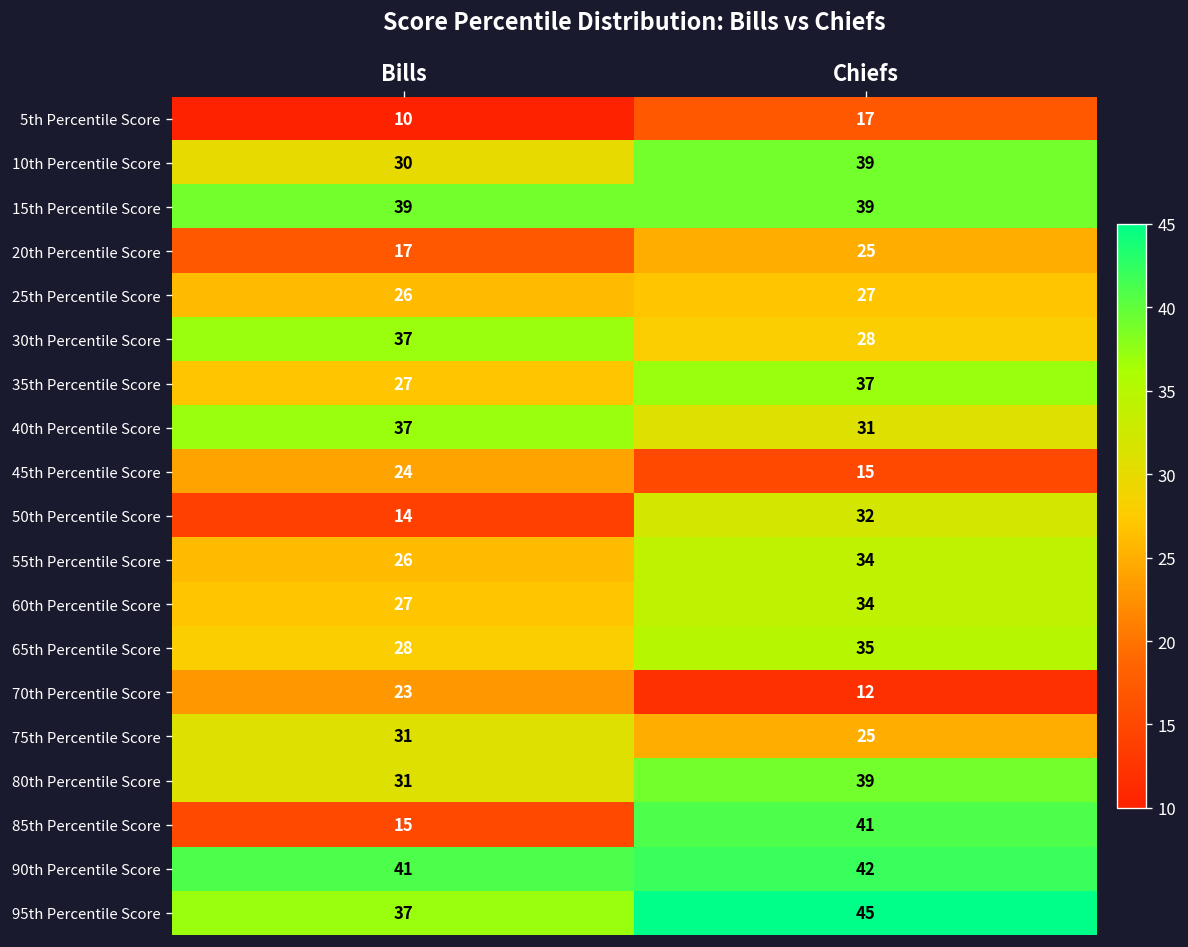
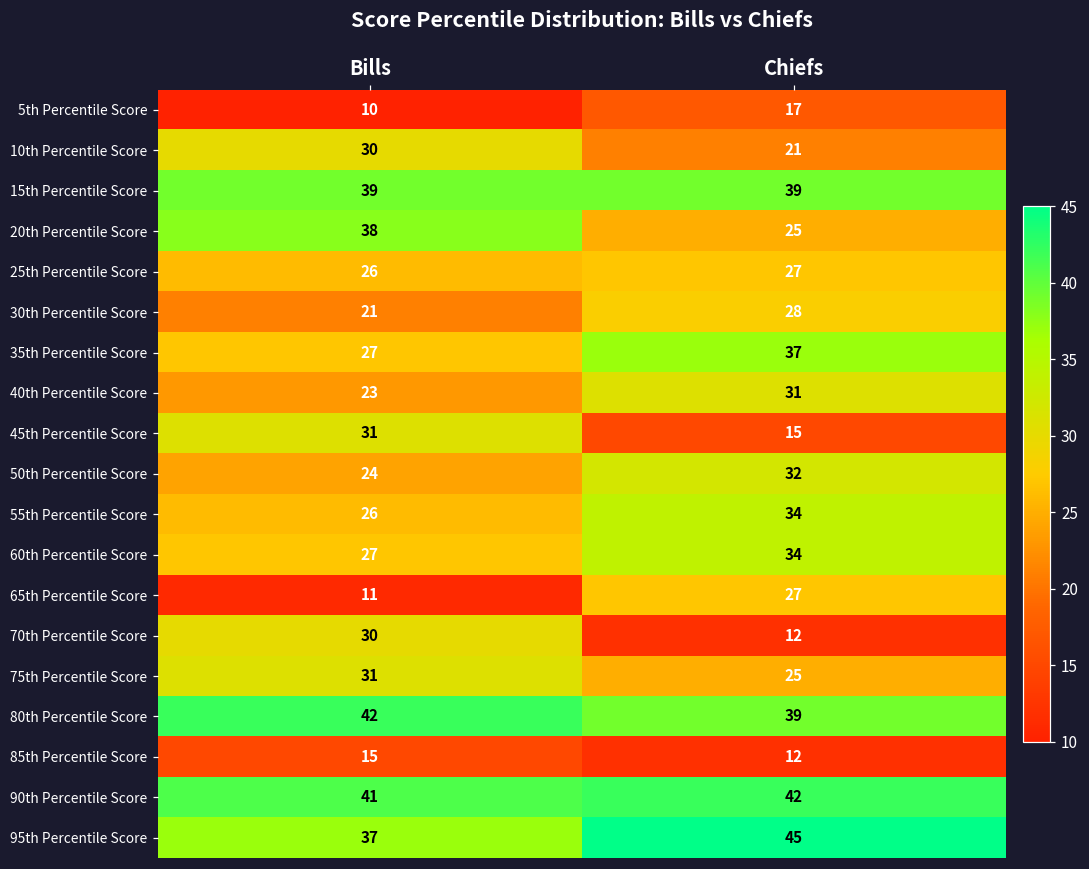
10th Percentile Score, Chiefs: 39 -> 21
20th Percentile Score, Bills: 17 -> 38
30th Percentile Score, Bills: 37 -> 21
40th Percentile Score, Bills: 37 -> 23
45th Percentile Score, Bills: 24 -> 31
50th Percentile Score, Bills: 14 -> 24
65th Percentile Score, Bills: 28 -> 11
65th Percentile Score, Chiefs: 35 -> 27
70th Percentile Score, Bills: 23 -> 30
80th Percentile Score, Bills: 31 -> 42
85th Percentile Score, Chiefs: 41 -> 12
